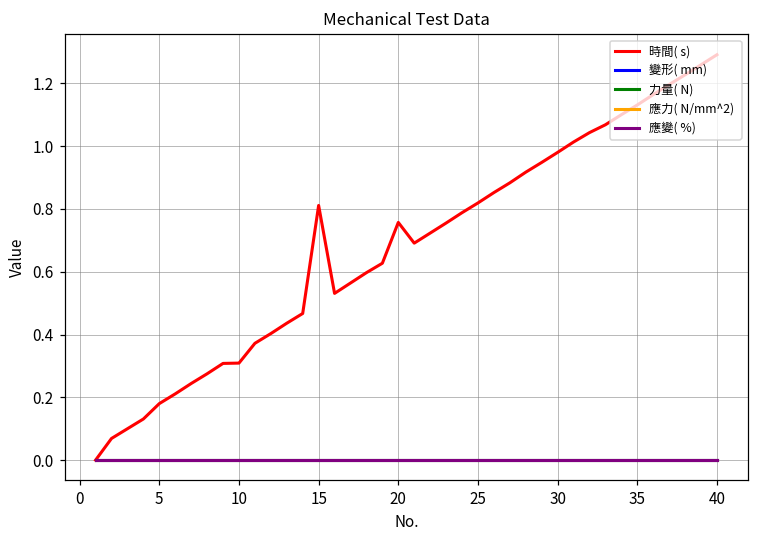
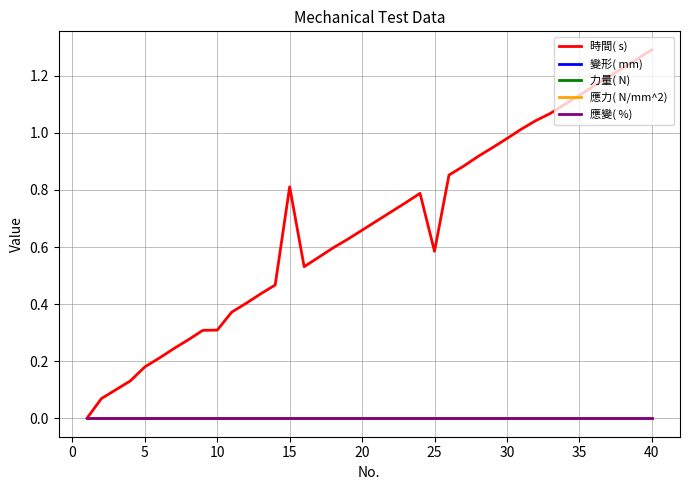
時間( s), 20: 0.76 -> 0.66
時間( s), 25: 0.82 -> 0.59
